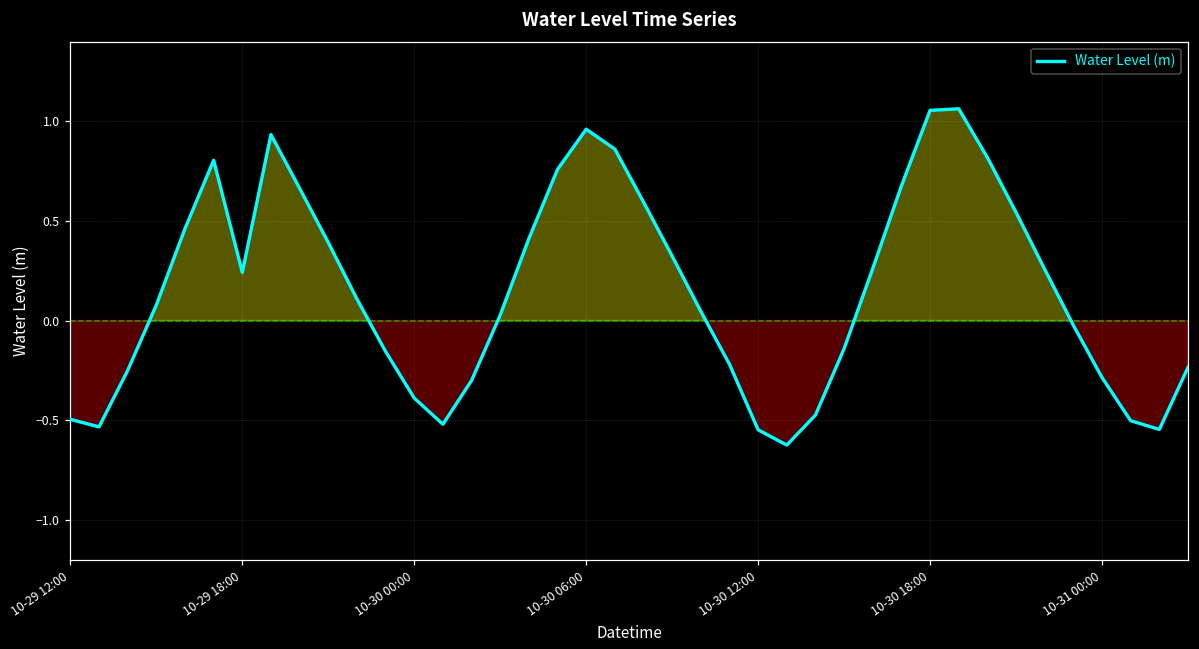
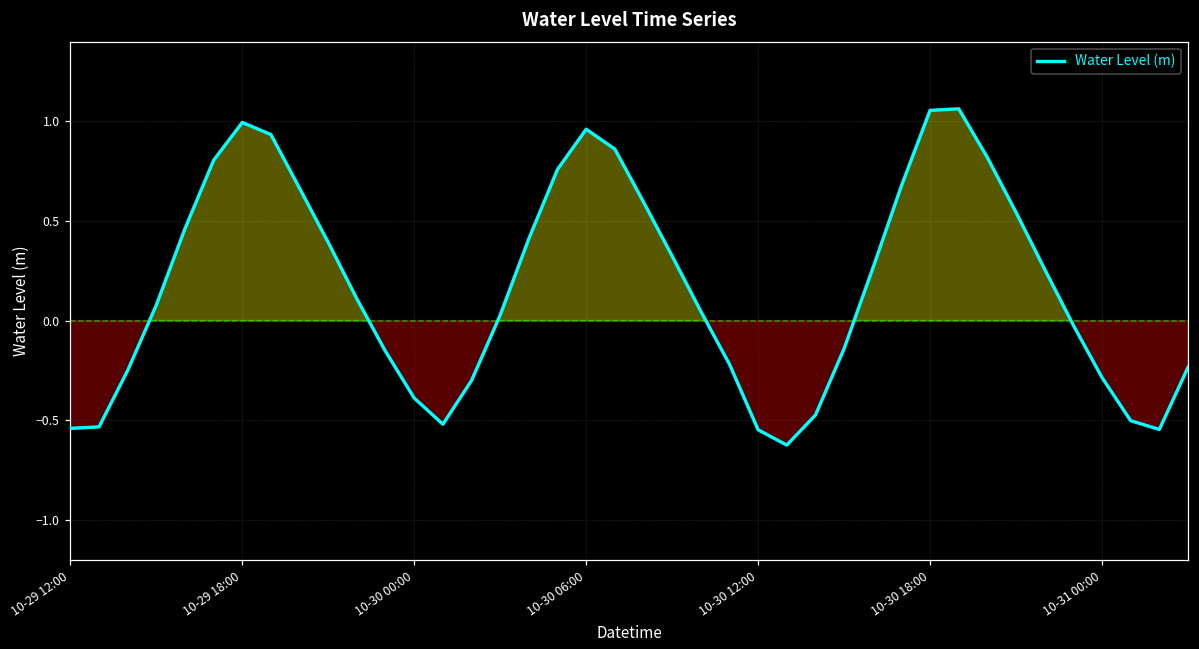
10-29 12:00: -0.50 -> -0.54
10-29 18:00: 0.24 -> 0.99
